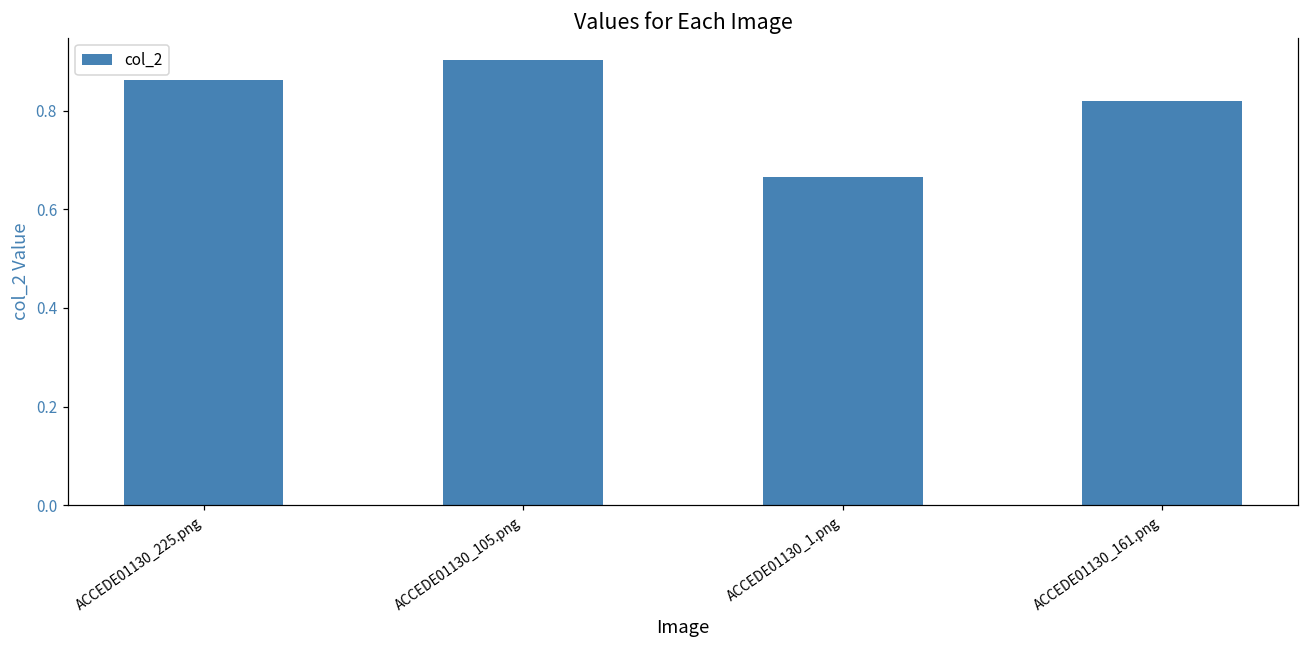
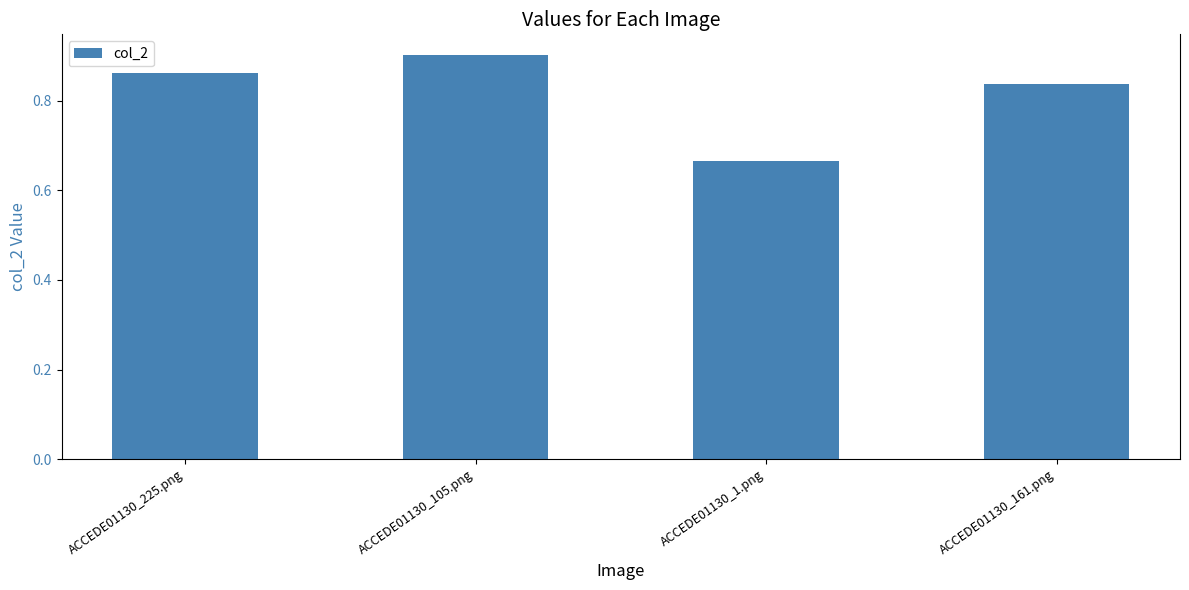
ACCEDE01130_161.png: 0.82 -> 0.84
